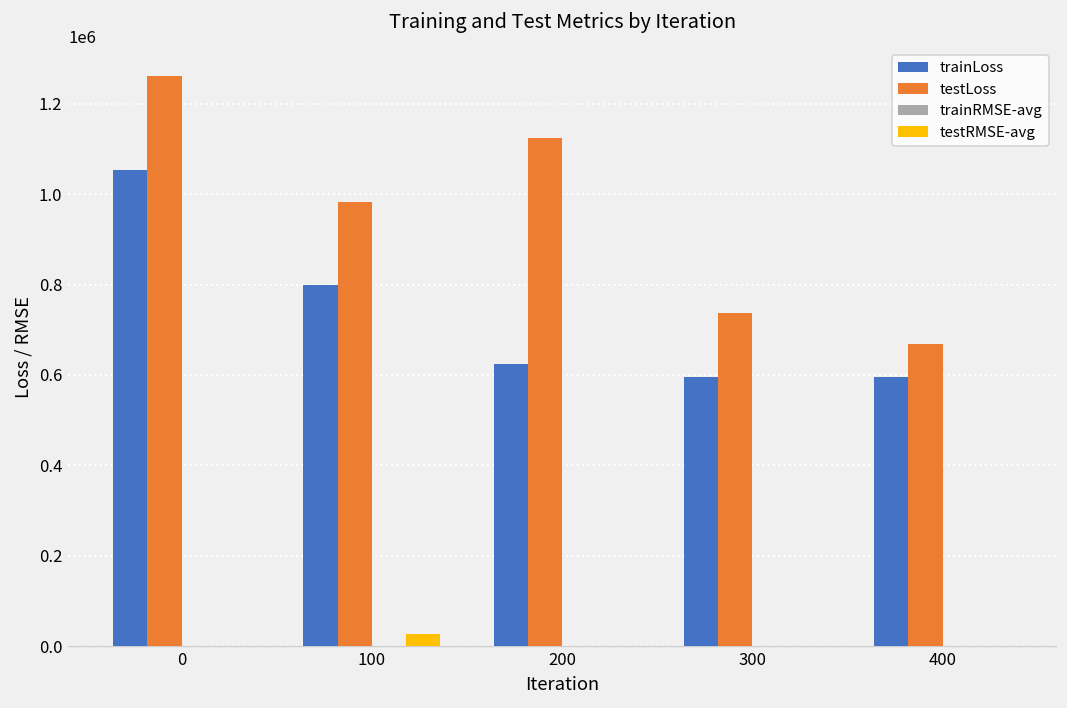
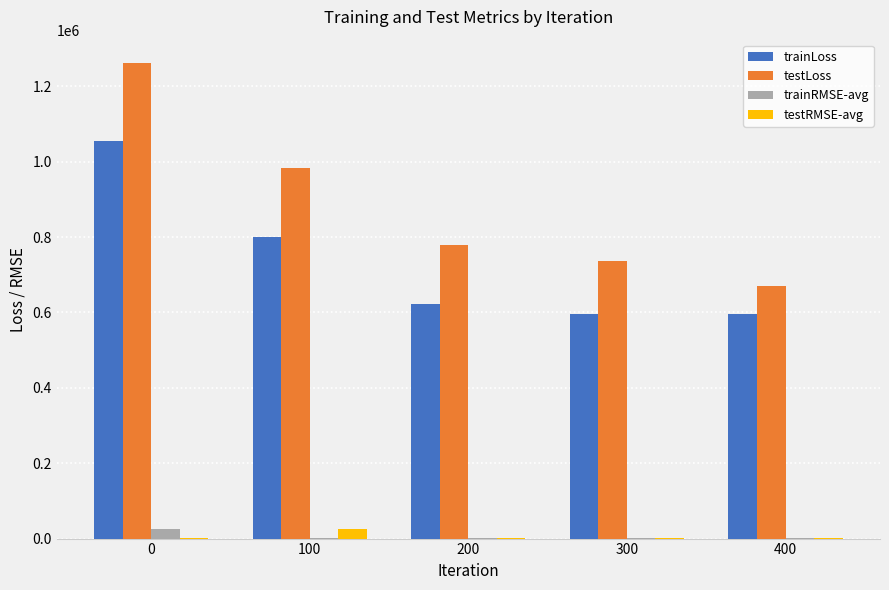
trainRMSE-avg, 0: 0 -> 20000
testLoss, 200: 1120000 -> 780000
